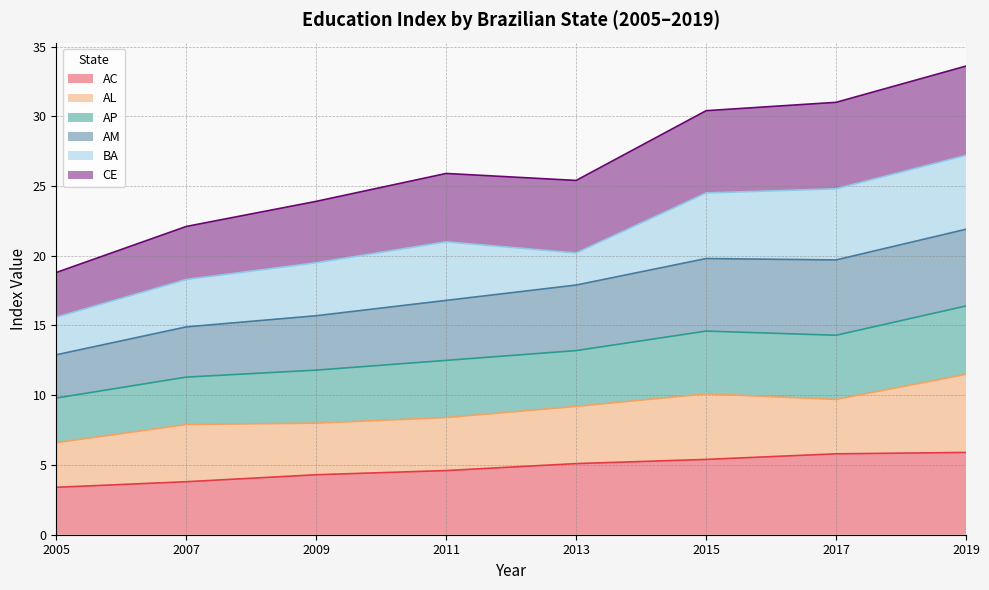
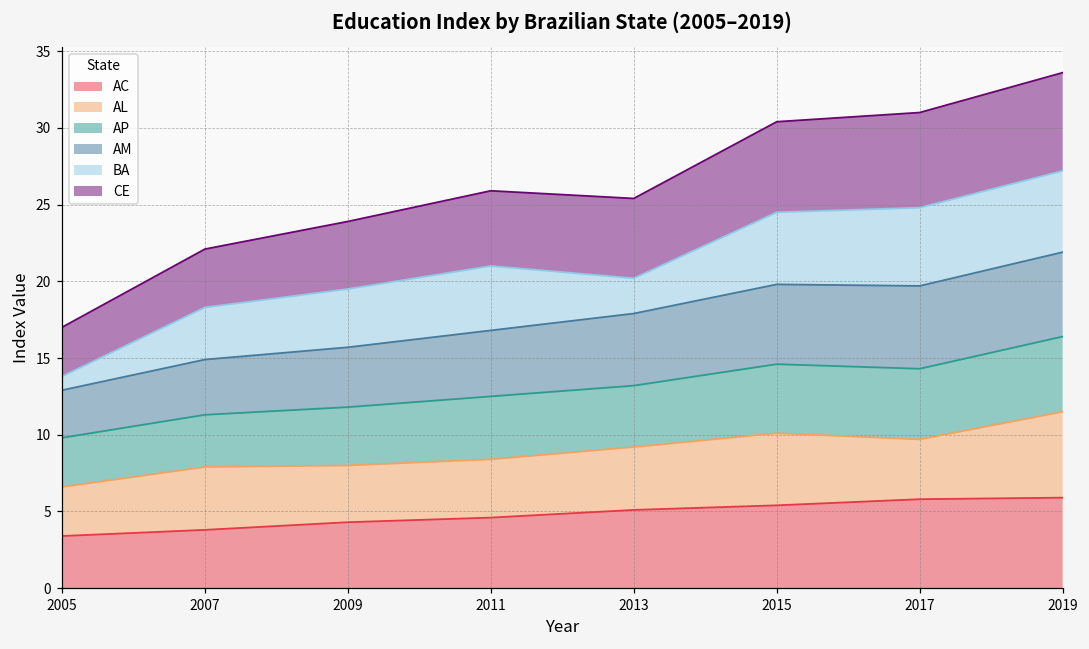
BA, 2005: 2.7 -> 0.9
